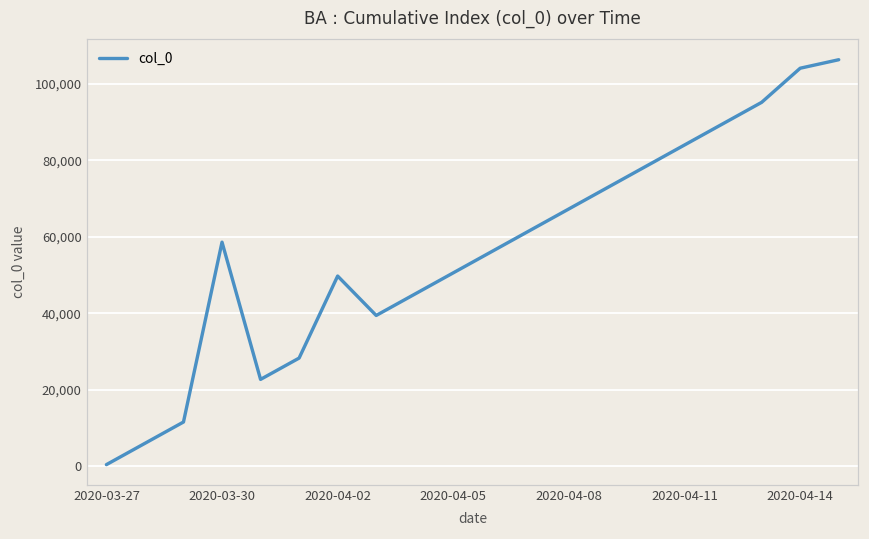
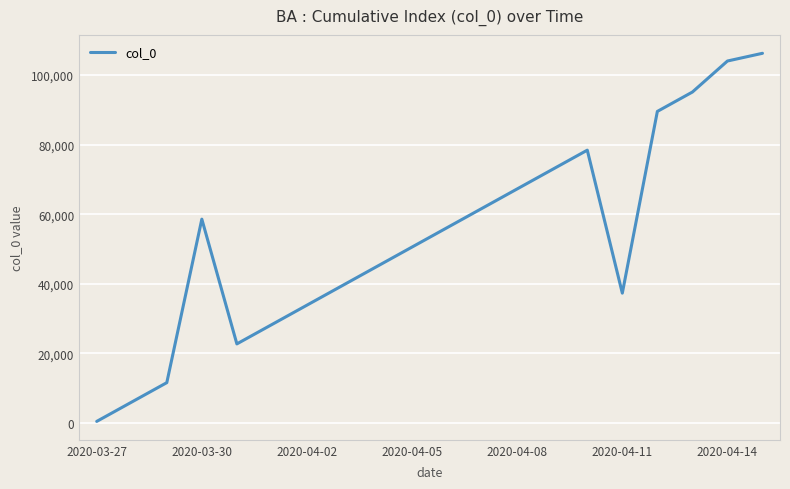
2020-04-02: 50,000 -> 34,000
2020-04-11: 84,000 -> 37,000
